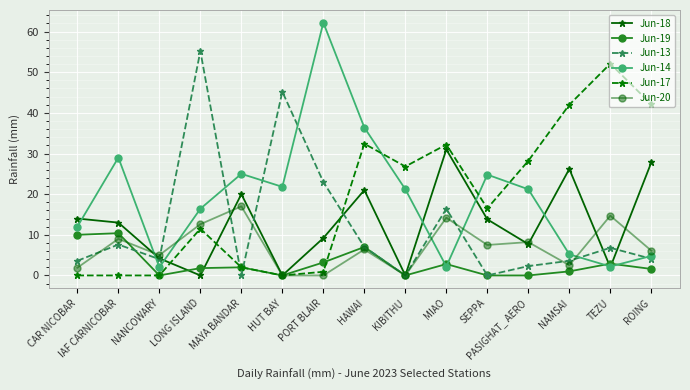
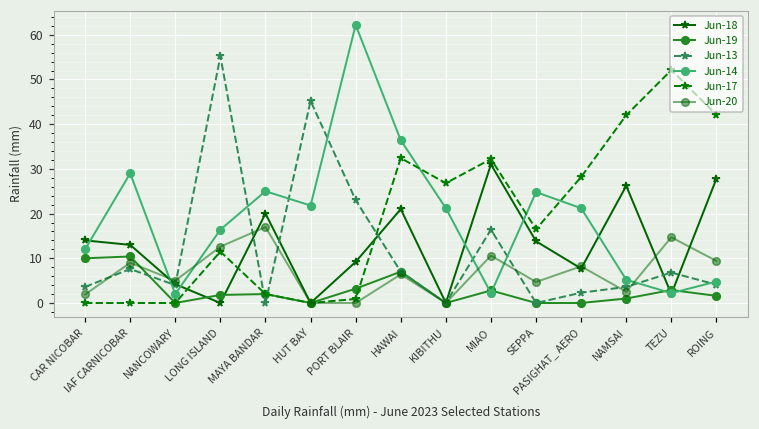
Jun-20, MIAO: 14 -> 11
Jun-20, SEPPA: 8 -> 5
Jun-20, ROING: 6 -> 9
